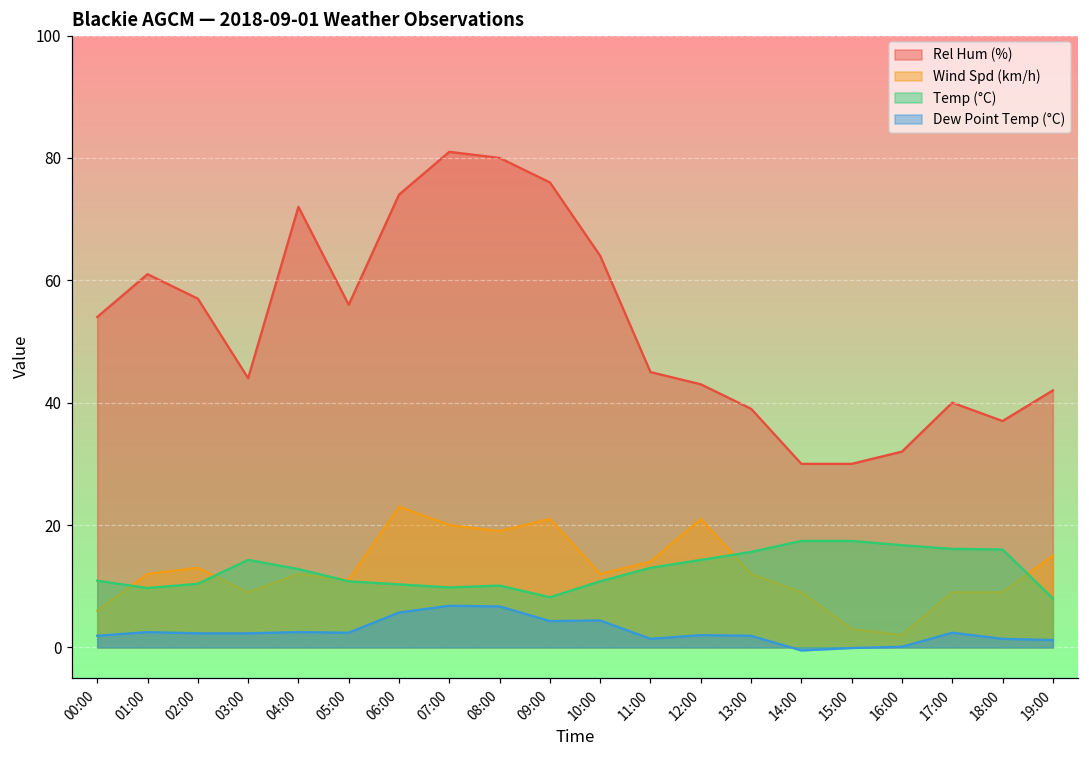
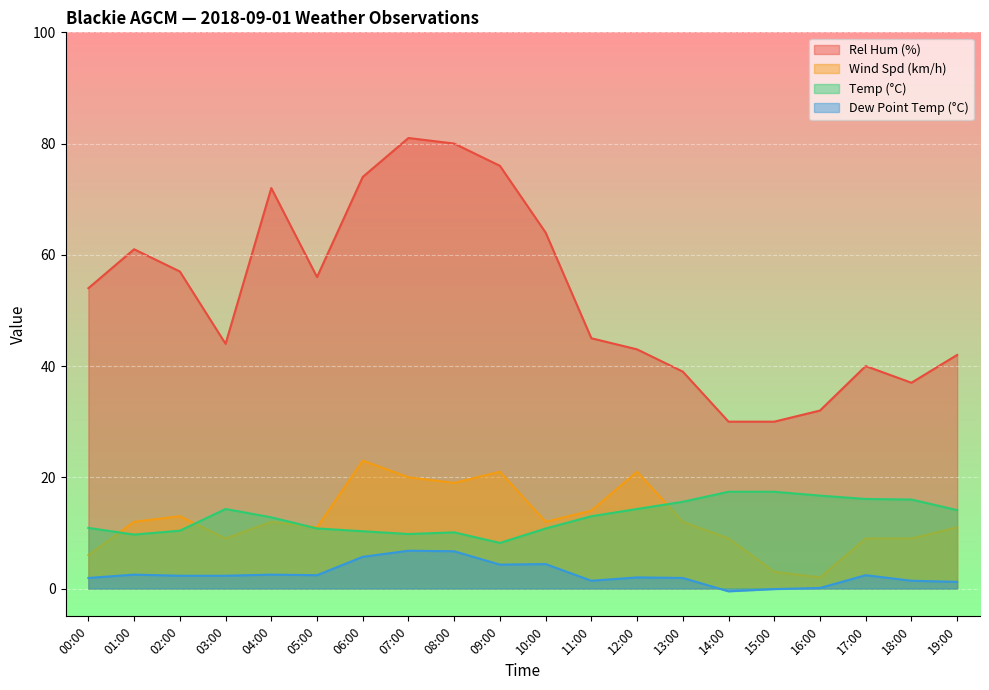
Wind Spd (km/h), 19:00: 15 -> 11
Temp (°C), 19:00: 8 -> 14
